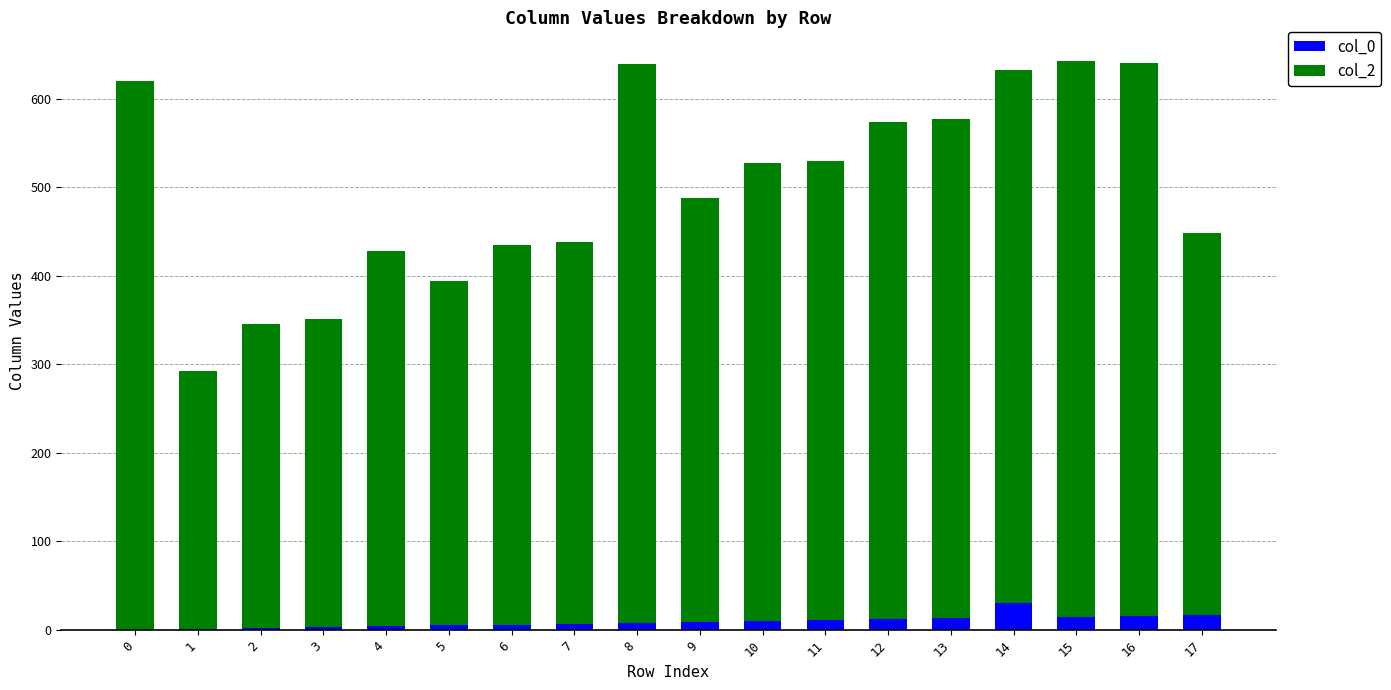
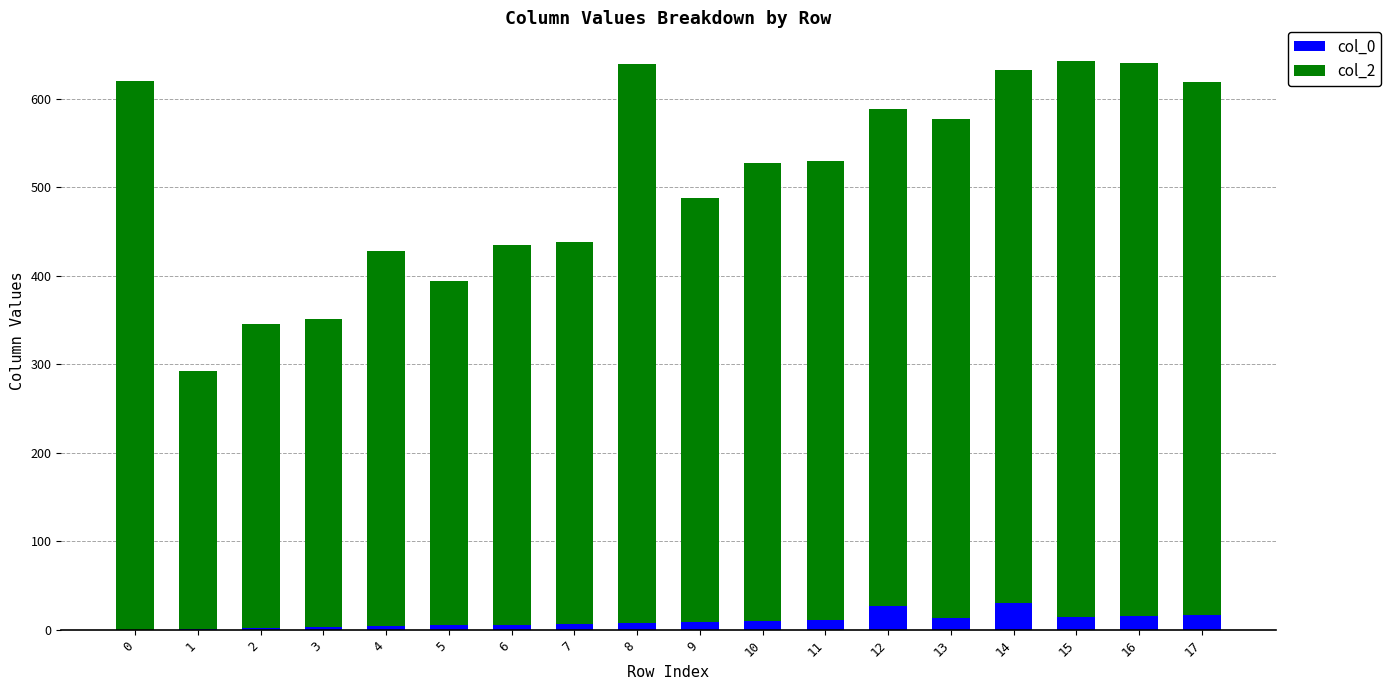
col_0, 12: 10 -> 30
col_2, 17: 430 -> 600
